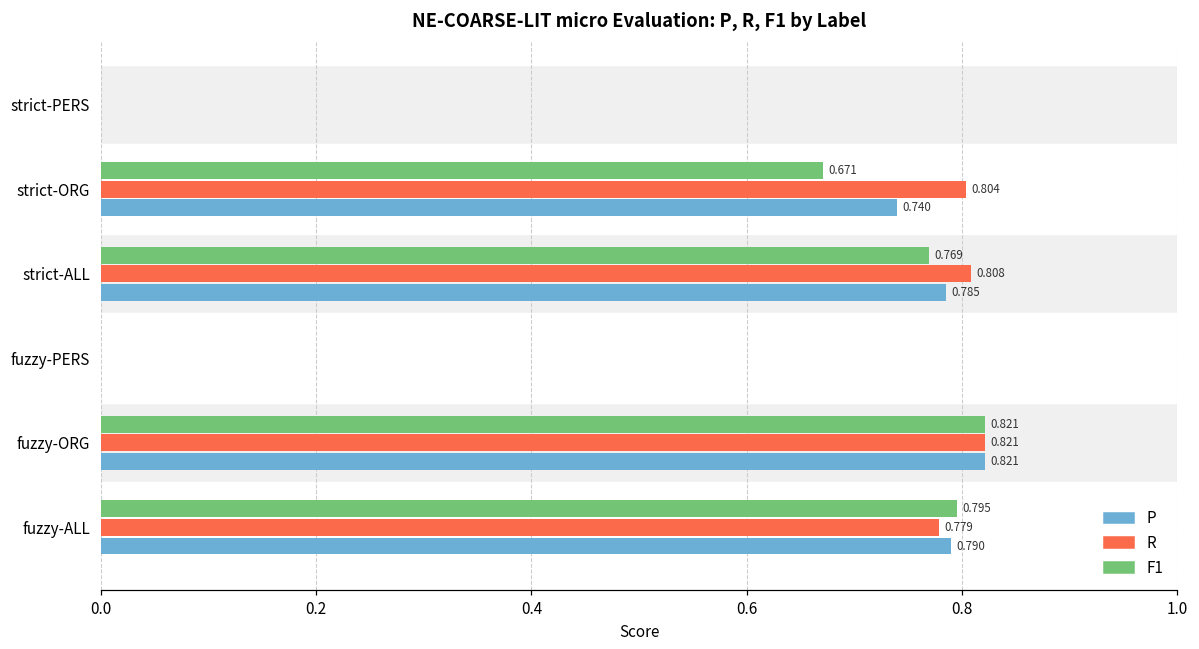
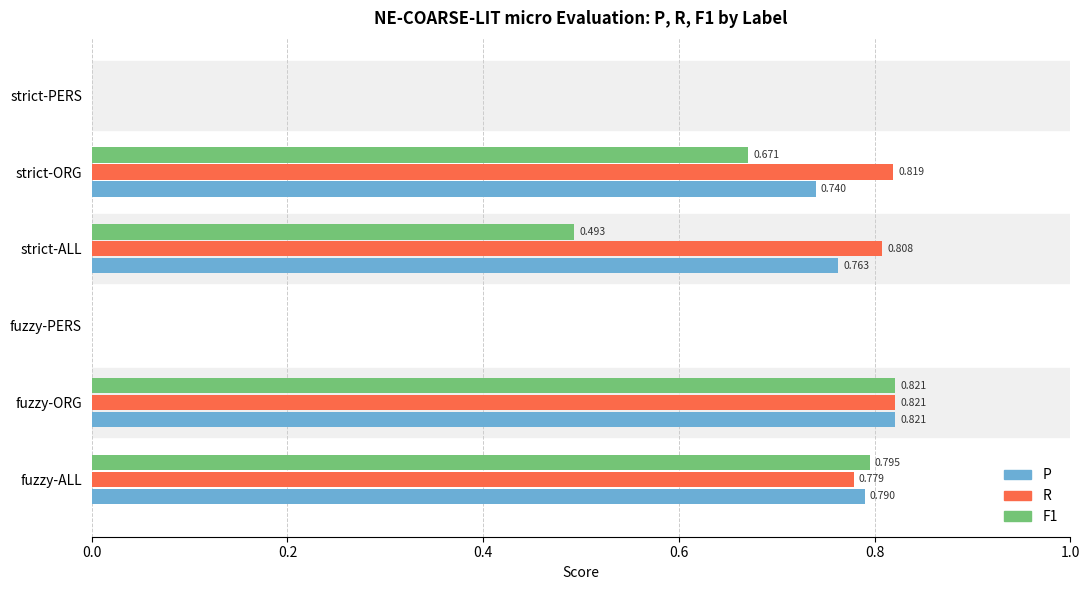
R, strict-ORG: 0.804 -> 0.819
F1, strict-ALL: 0.769 -> 0.493
P, strict-ALL: 0.785 -> 0.763
